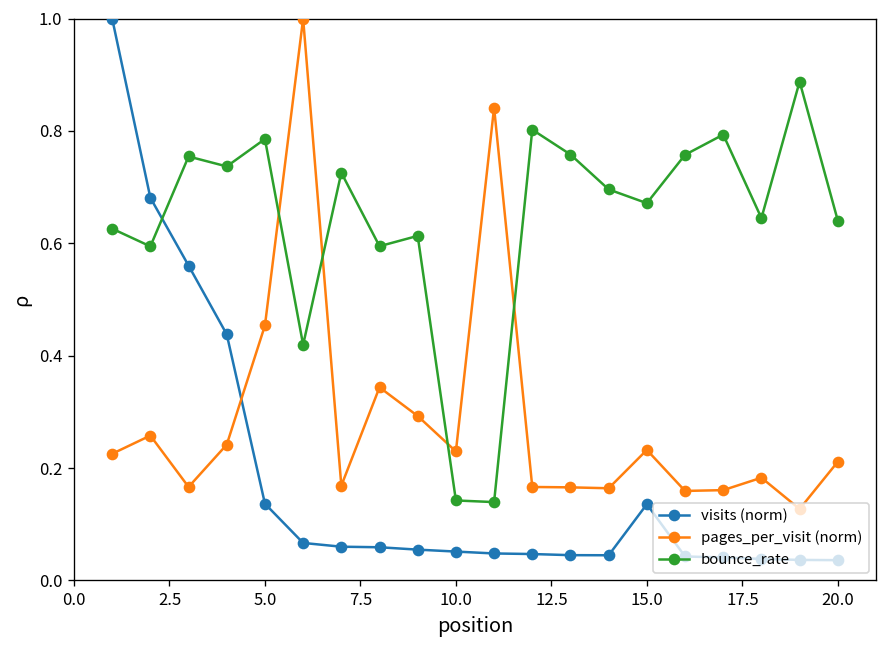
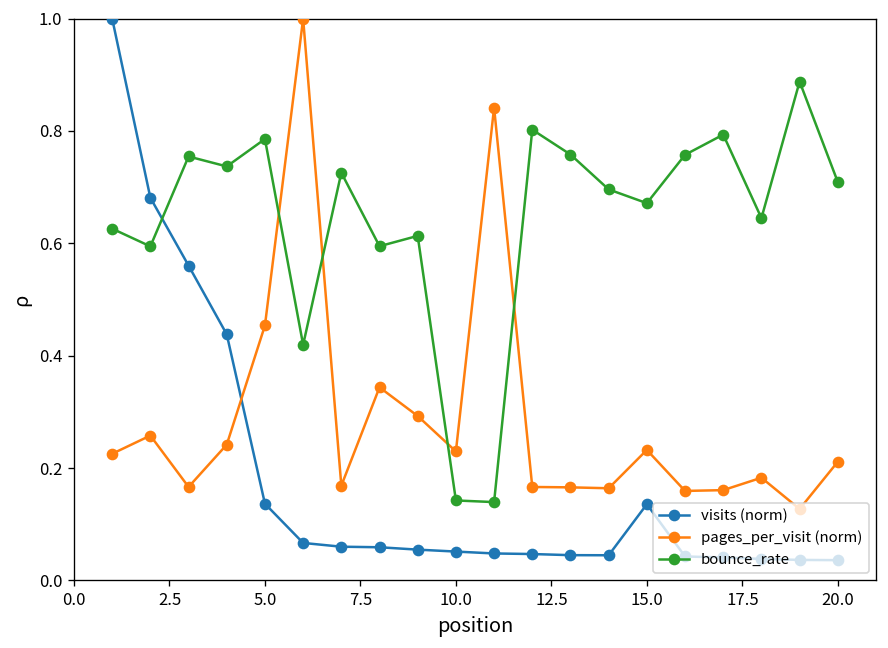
bounce_rate, 20.0: 0.64 -> 0.71
